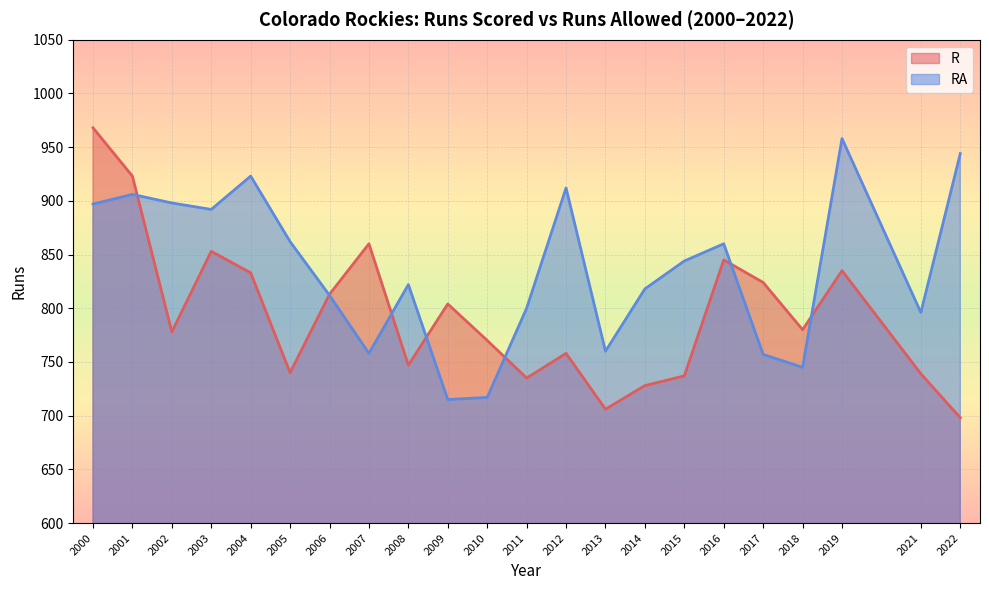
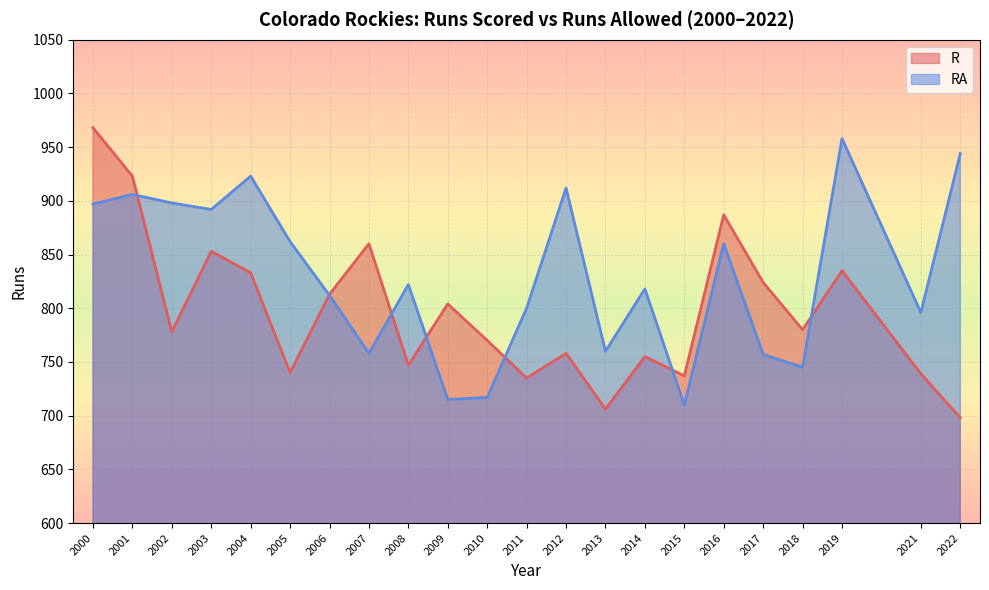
R, 2014: 728 -> 755
RA, 2015: 844 -> 710
R, 2016: 845 -> 887
